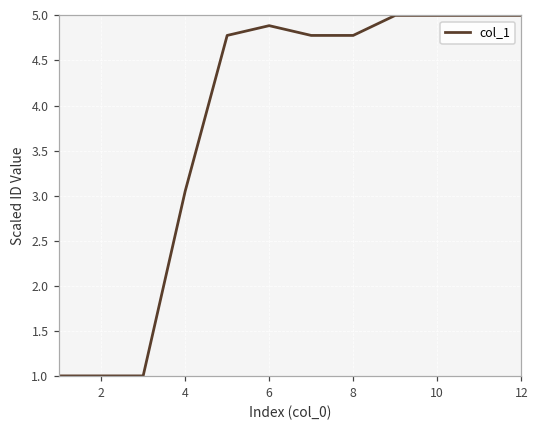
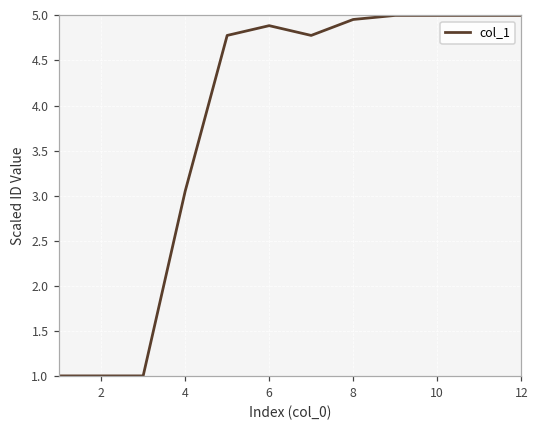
8: 4.8 -> 5.0
